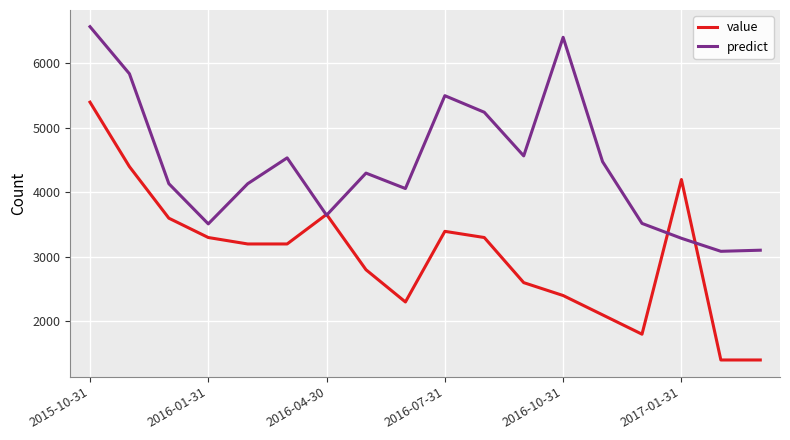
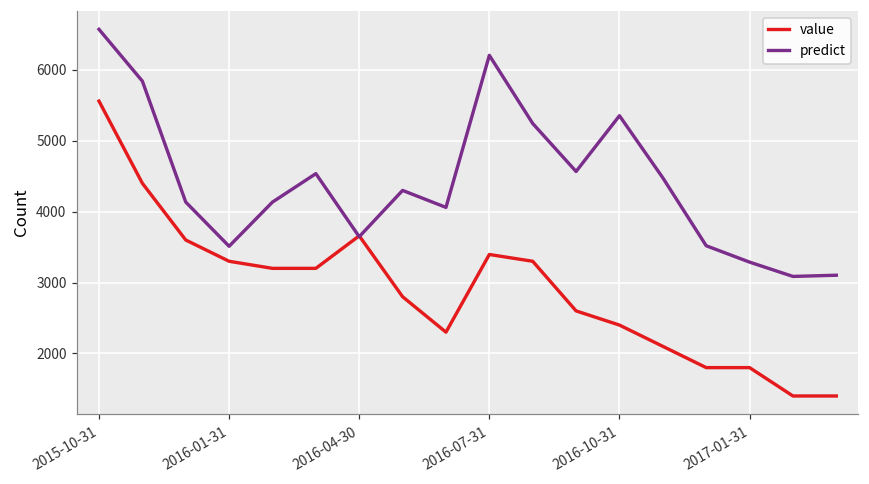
value, 2015-10-31: 5400 -> 5600
predict, 2016-07-31: 5500 -> 6200
predict, 2016-10-31: 6400 -> 5400
value, 2017-01-31: 4200 -> 1800
